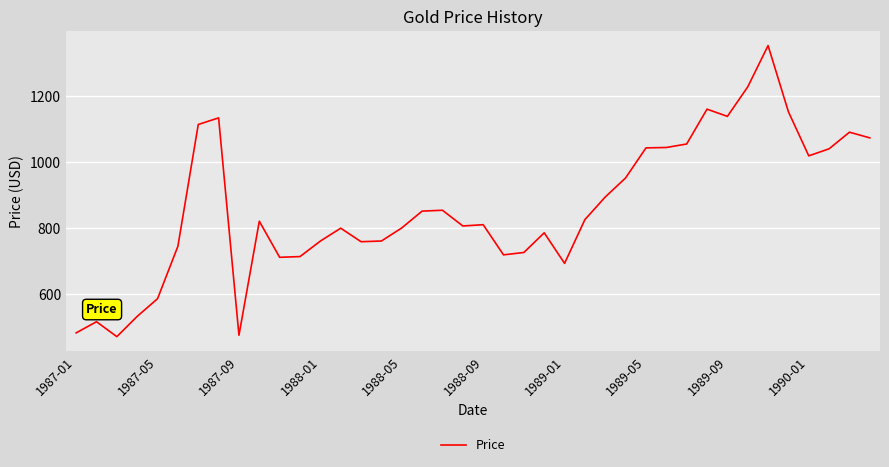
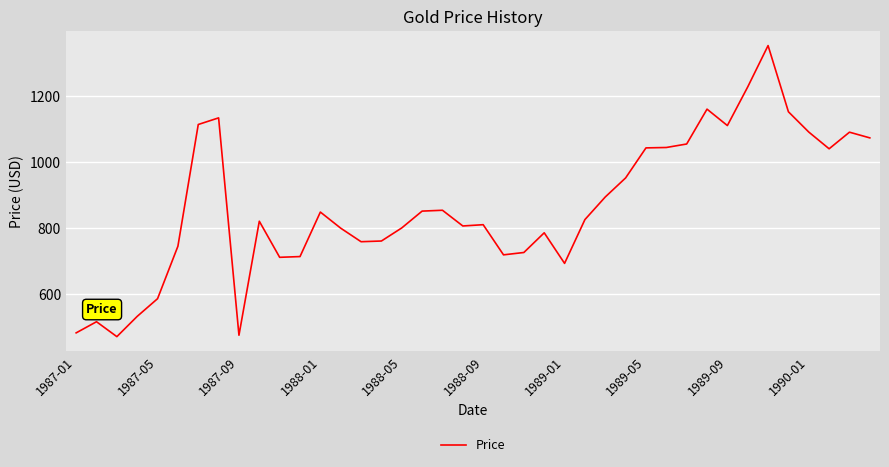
1988-01: 760 -> 850
1989-09: 1140 -> 1110
1990-01: 1020 -> 1090
